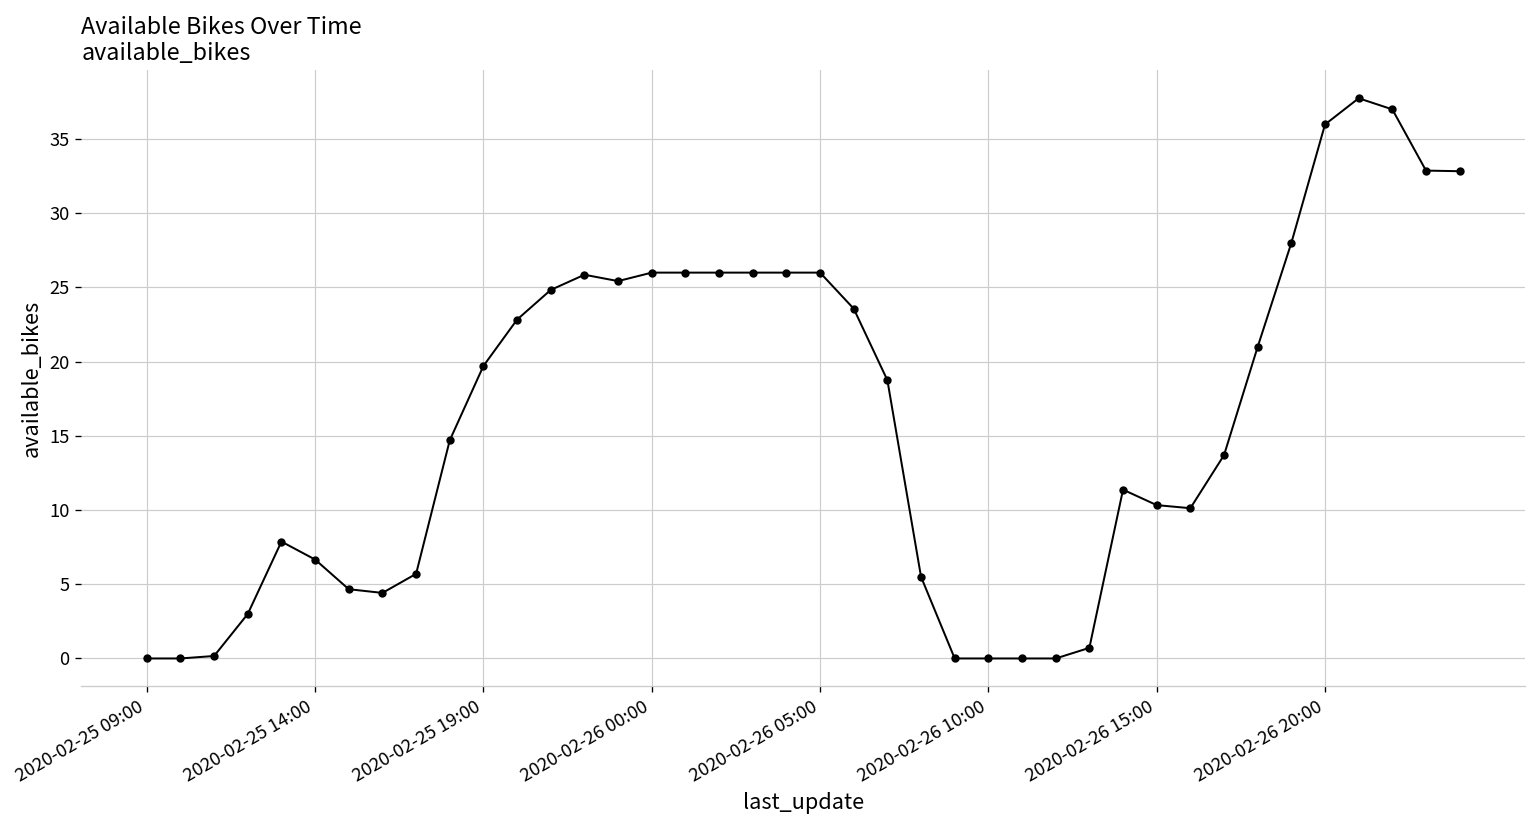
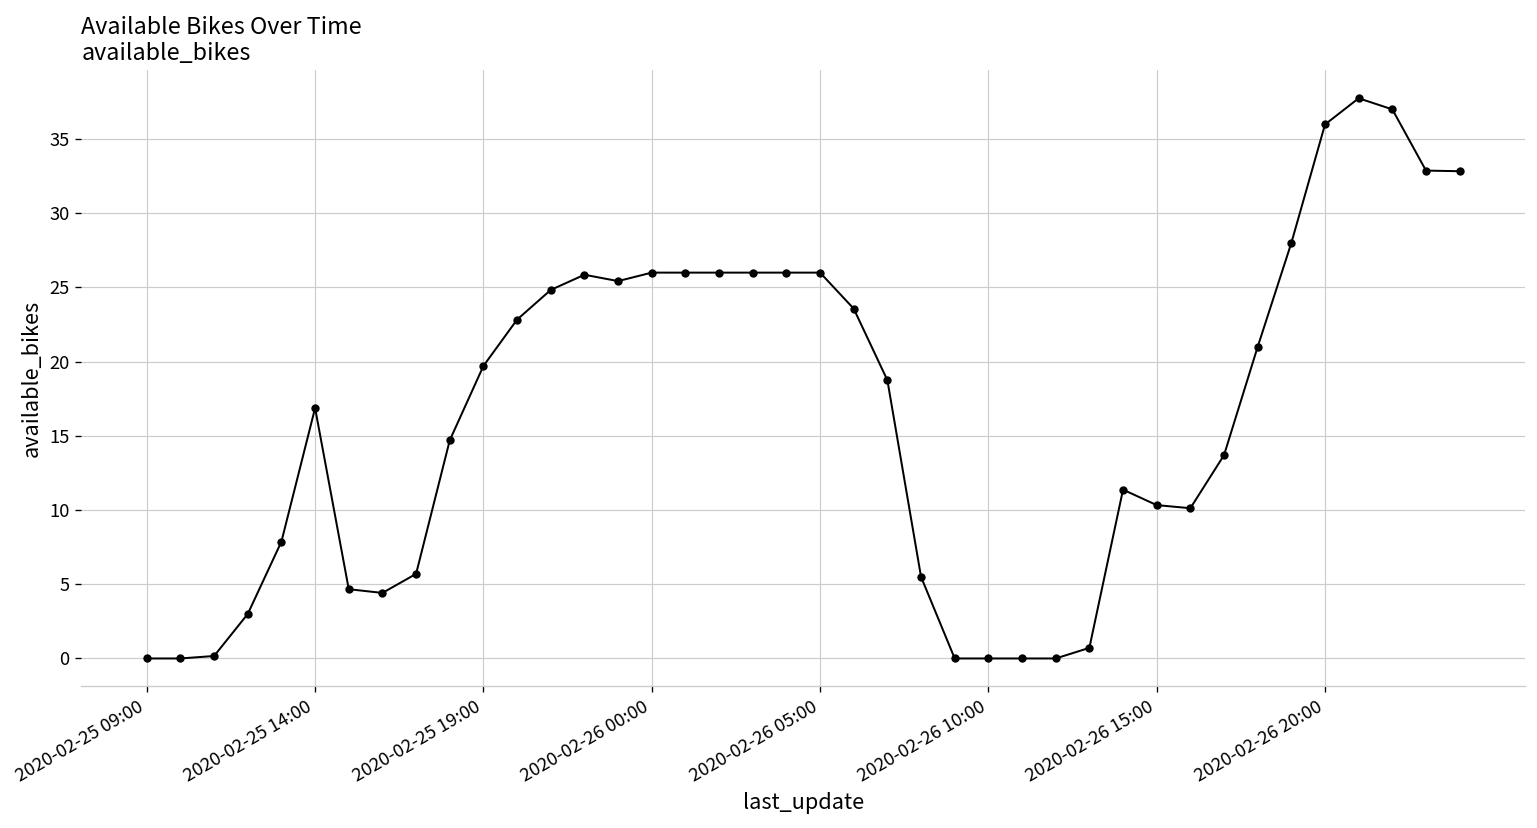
2020-02-25 14:00: 6.7 -> 16.9
